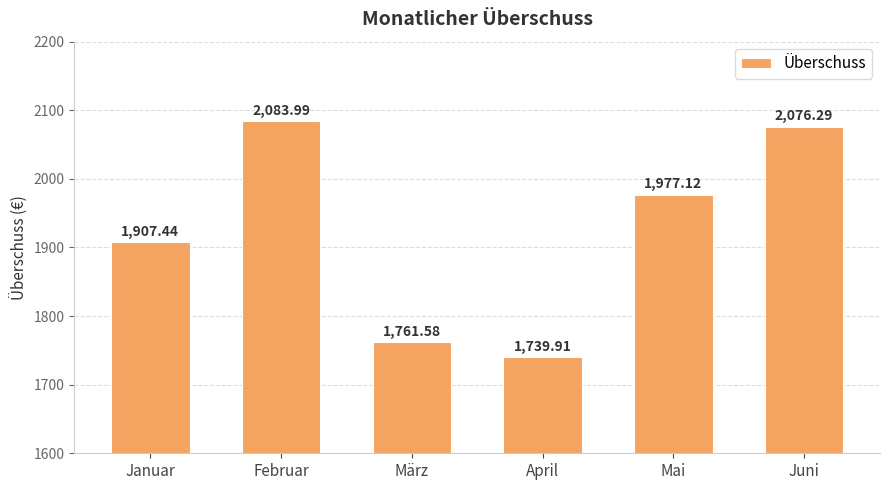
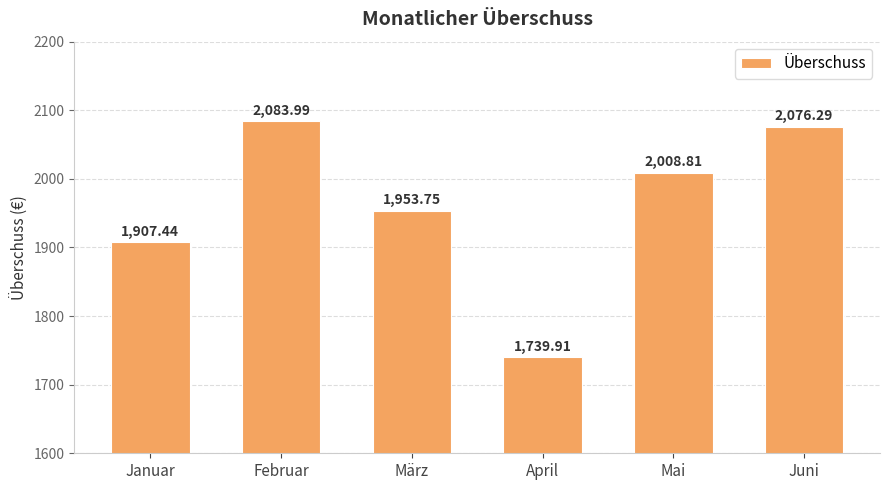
März: 1,761.58 -> 1,953.75
Mai: 1,977.12 -> 2,008.81
